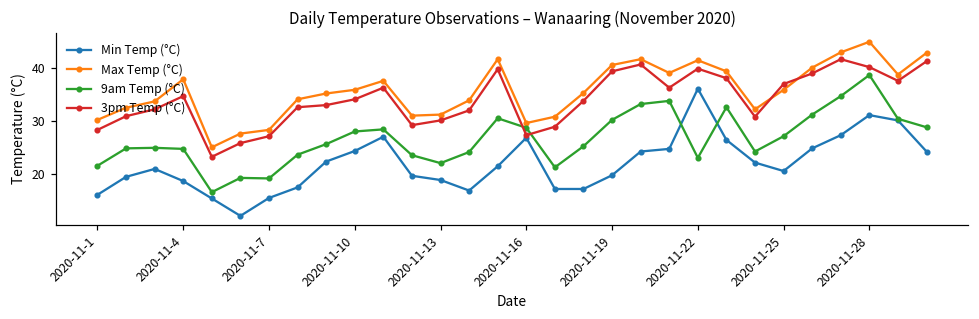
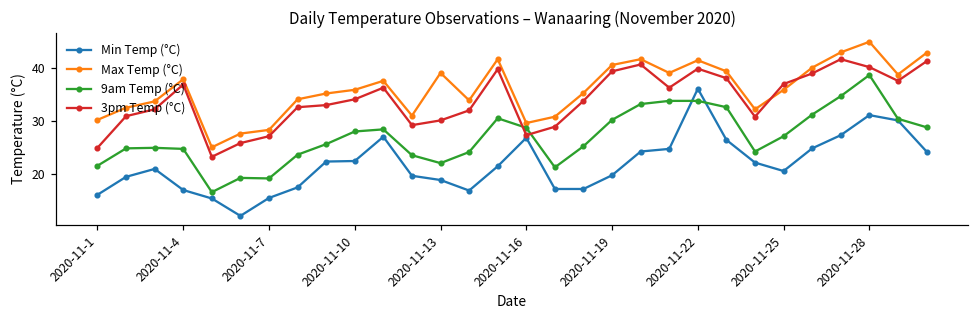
3pm Temp (°C), 2020-11-1: 28 -> 25
Min Temp (°C), 2020-11-4: 19 -> 17
3pm Temp (°C), 2020-11-4: 35 -> 37
Min Temp (°C), 2020-11-10: 24 -> 22
Max Temp (°C), 2020-11-13: 31 -> 39
9am Temp (°C), 2020-11-22: 23 -> 34
